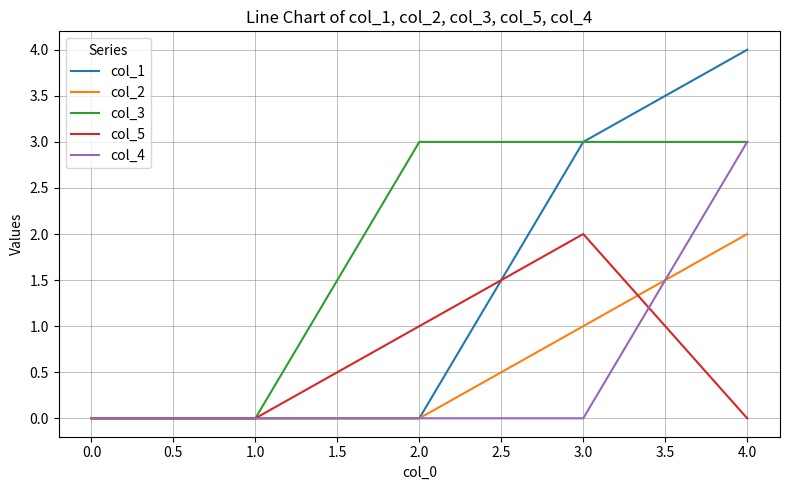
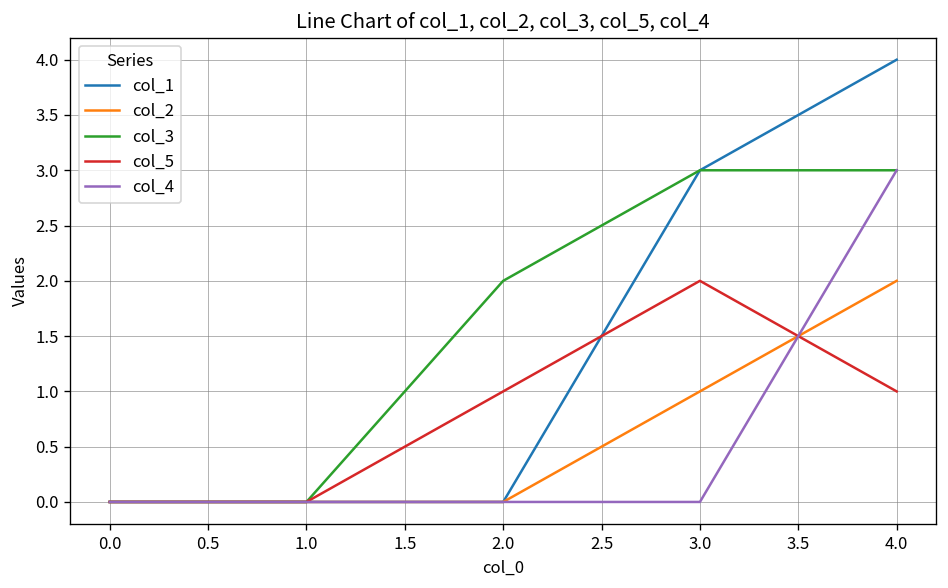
col_3, 2.0: 3 -> 2
col_5, 4.0: 0 -> 1
